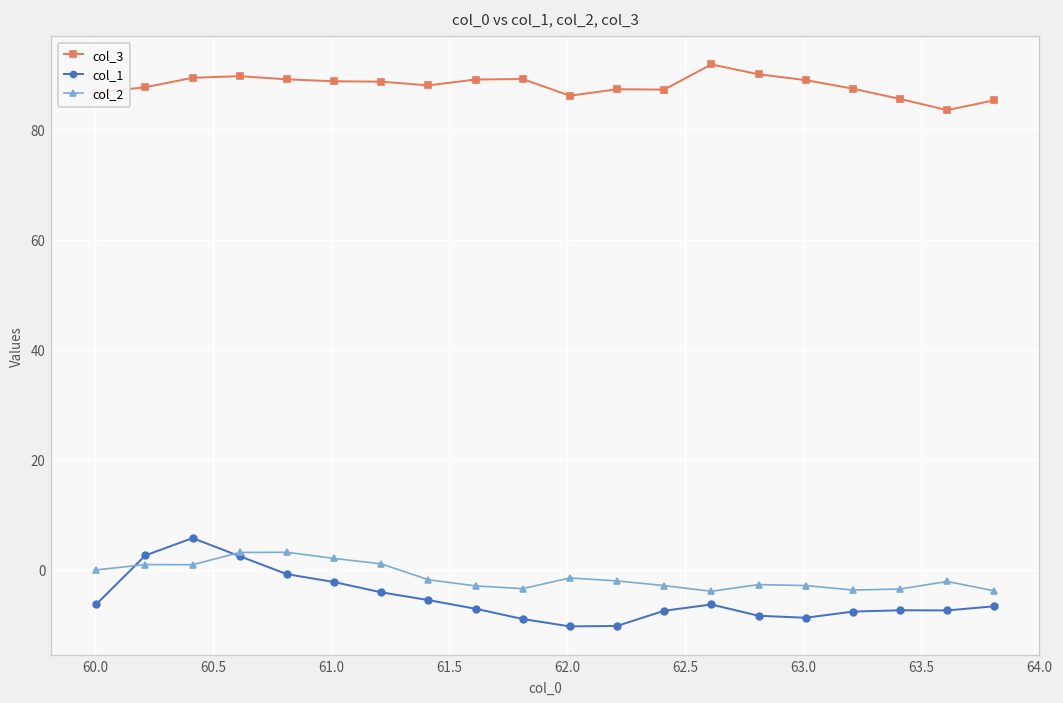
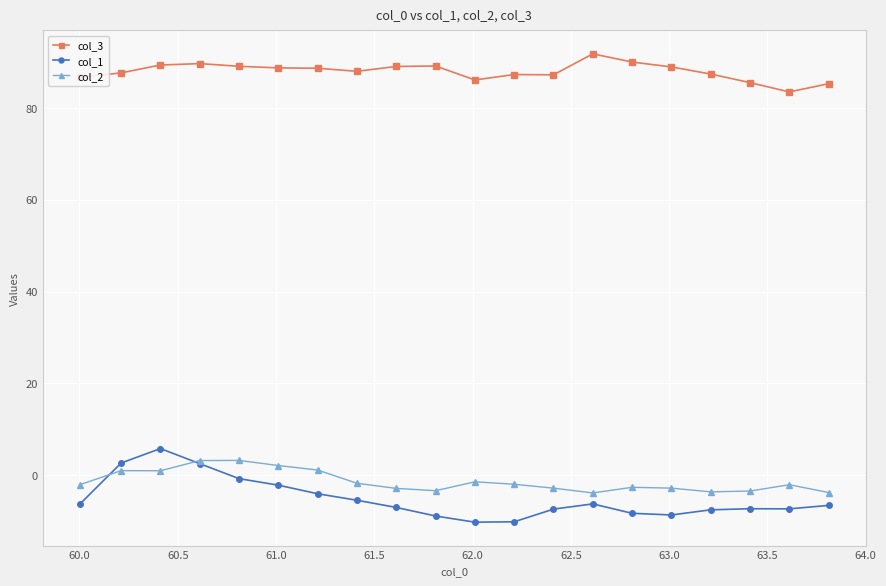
col_2, 60.0: 0 -> -2
